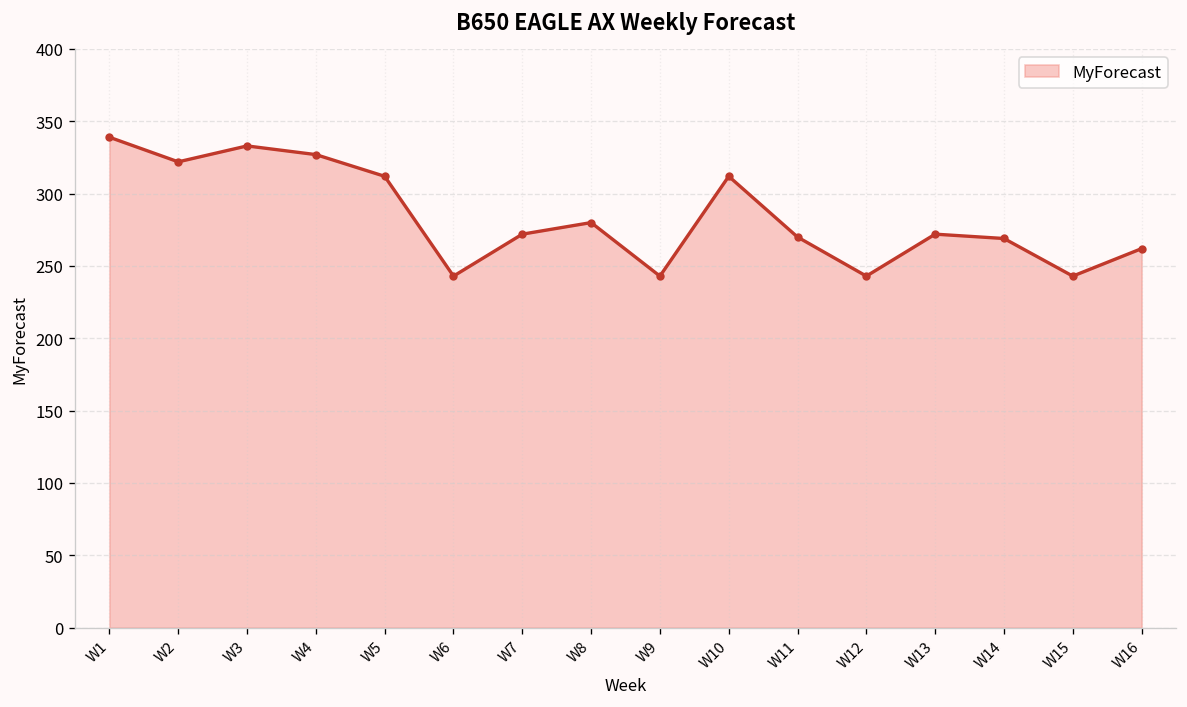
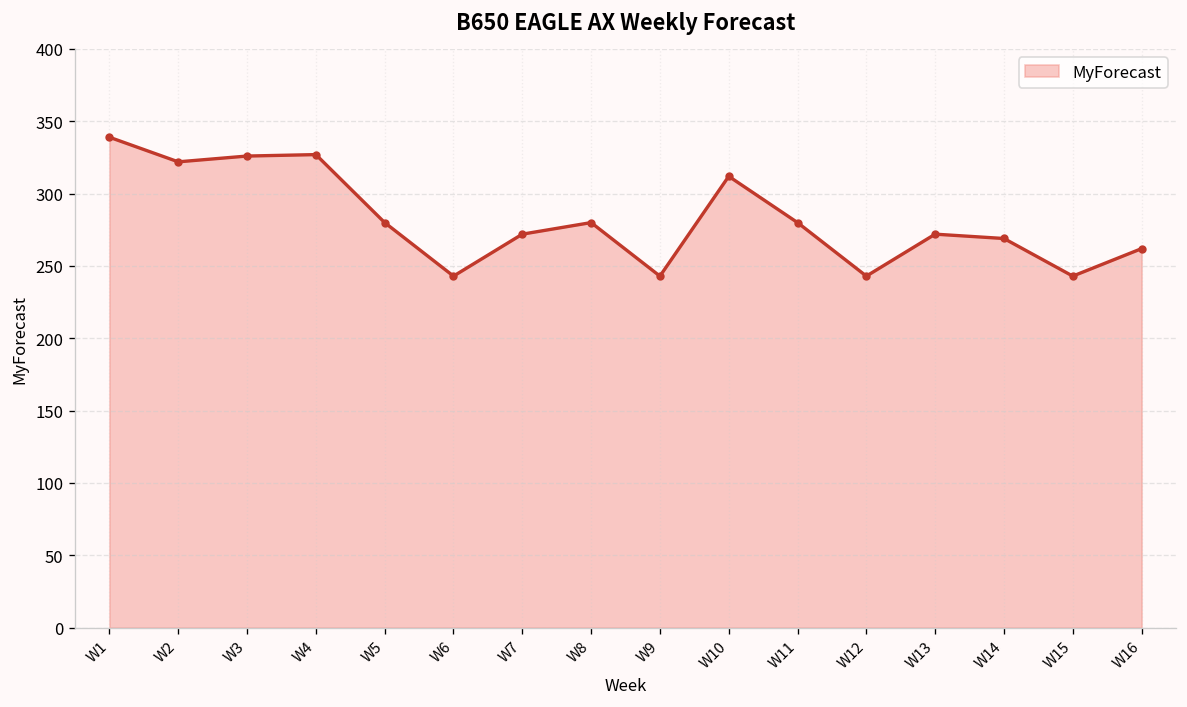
W3: 333 -> 326
W5: 312 -> 280
W11: 270 -> 280
